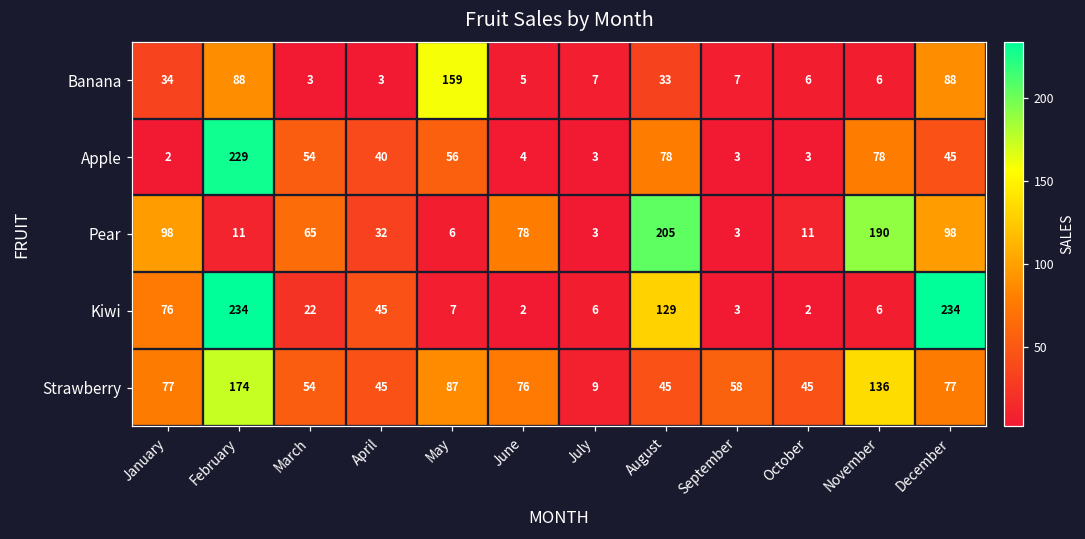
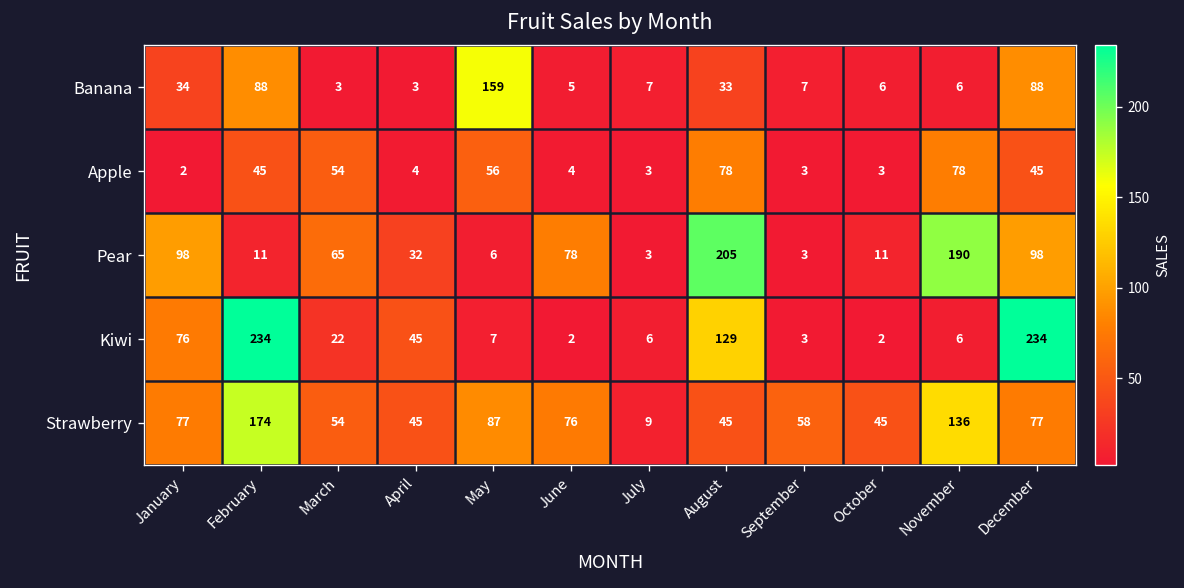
Apple, February: 229 -> 45
Apple, April: 40 -> 4
